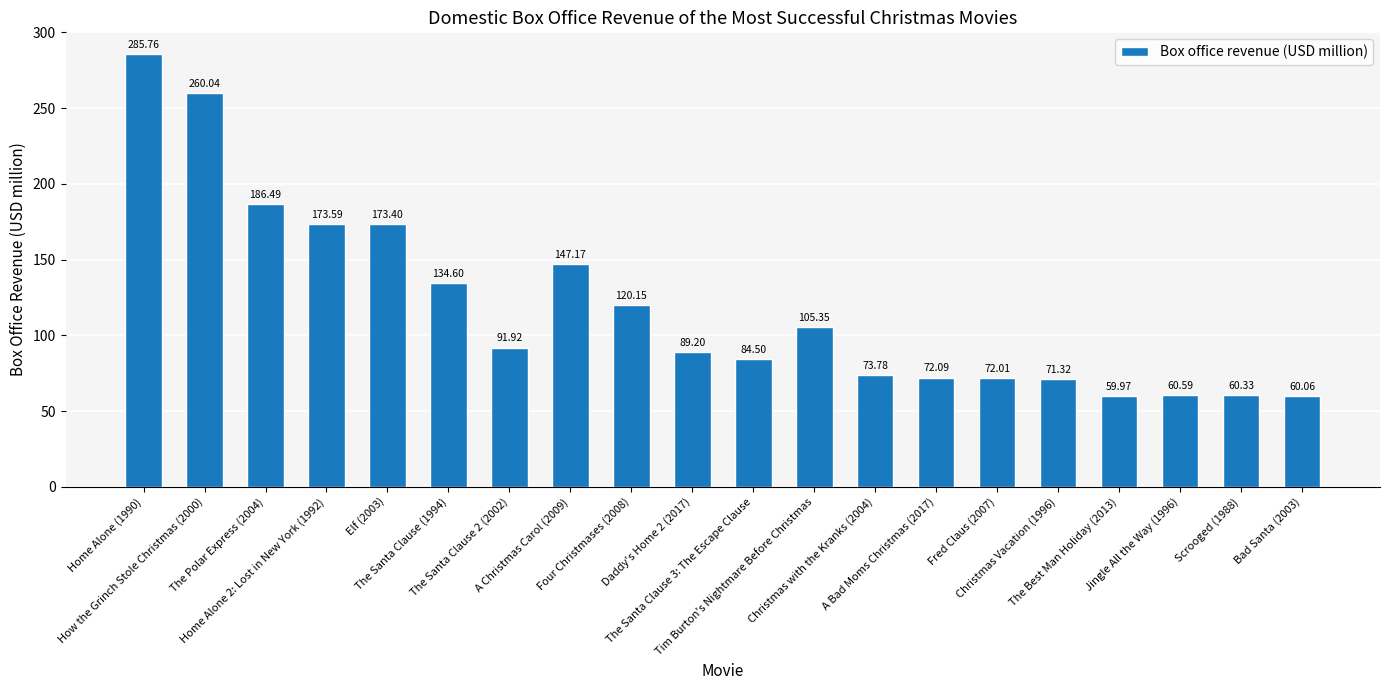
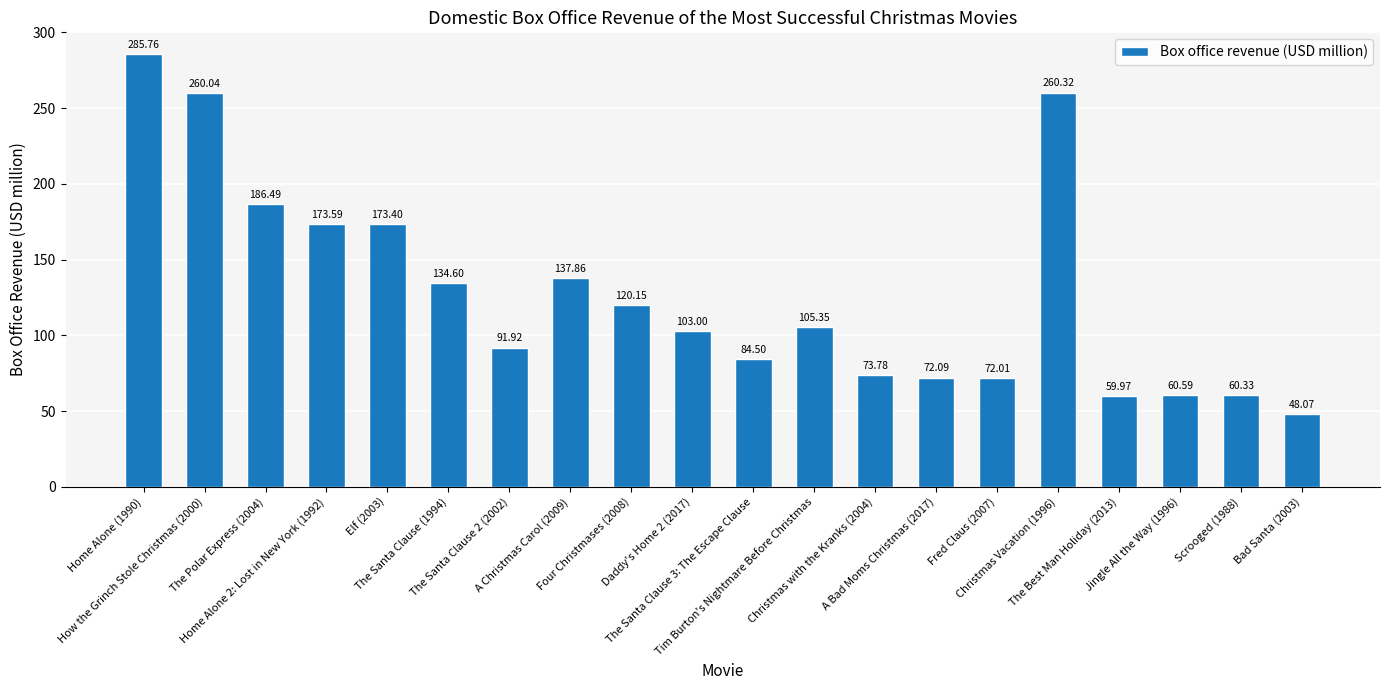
A Christmas Carol (2009): 147.17 -> 137.86
Daddy's Home 2 (2017): 89.20 -> 103.00
Christmas Vacation (1996): 71.32 -> 260.32
Bad Santa (2003): 60.06 -> 48.07
